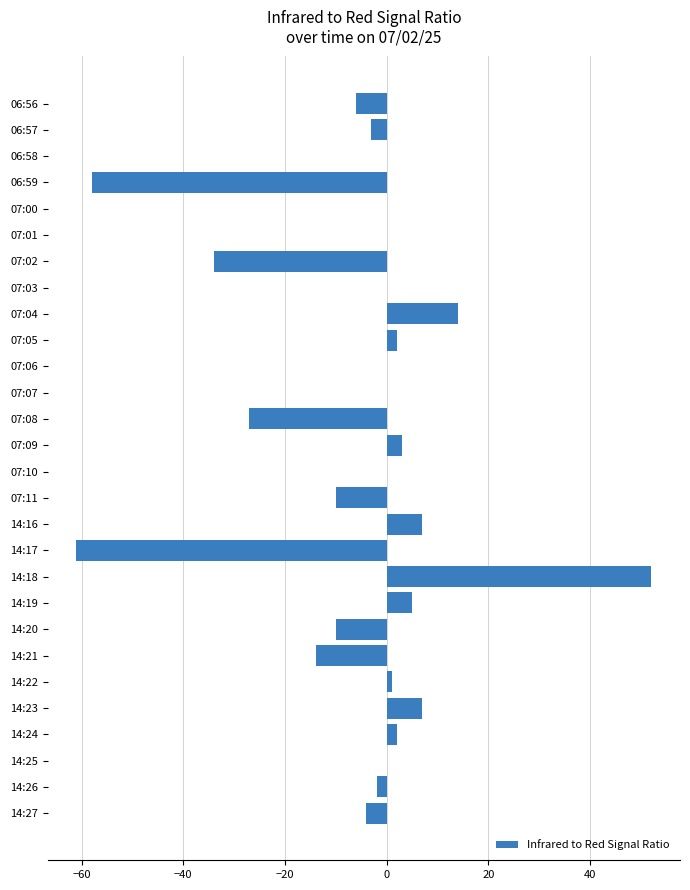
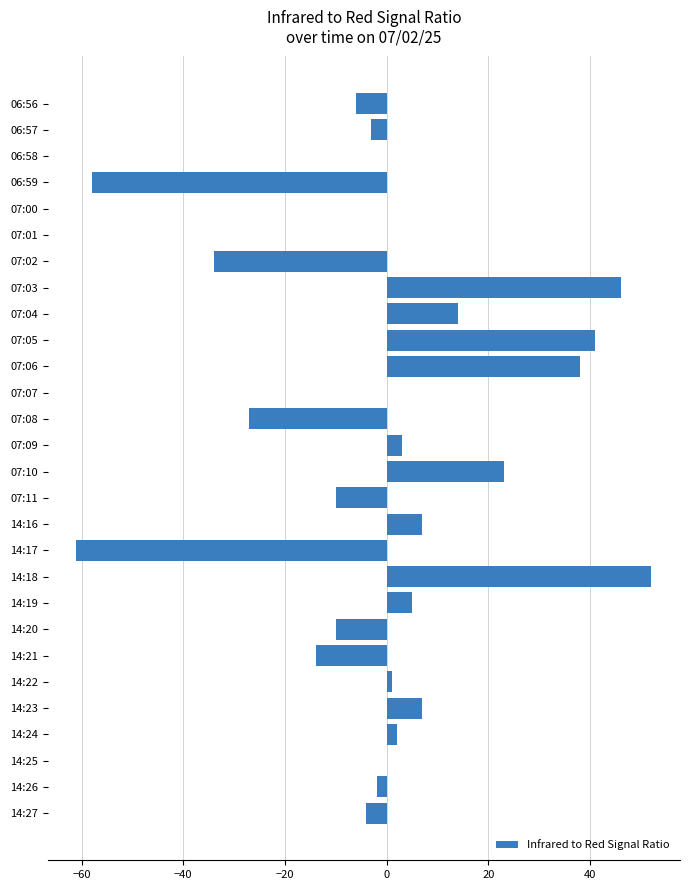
07:03: 0 -> 46
07:05: 2 -> 41
07:06: 0 -> 38
07:10: 0 -> 23
